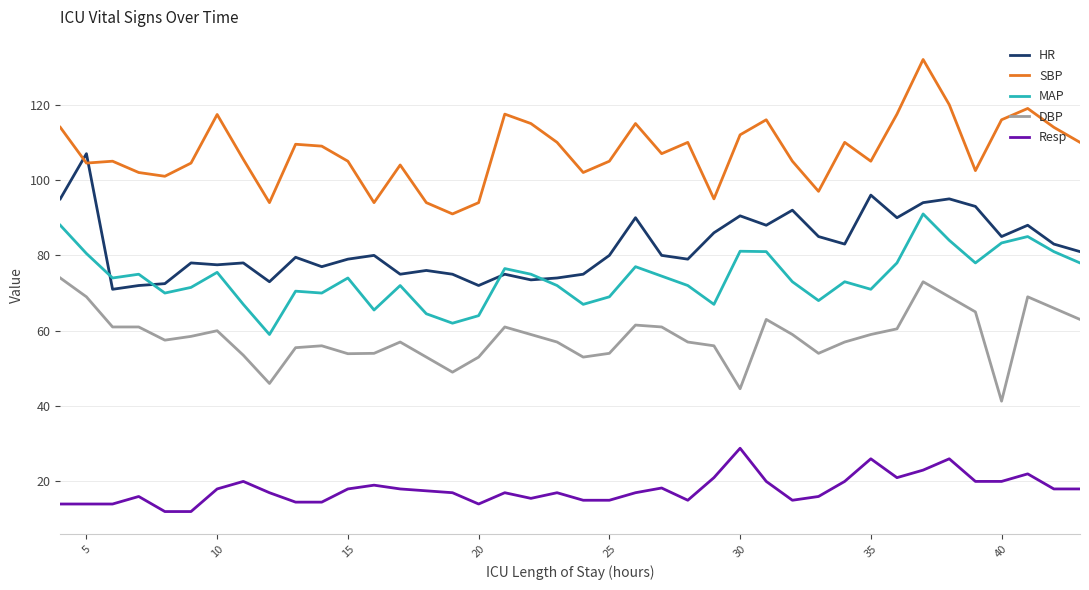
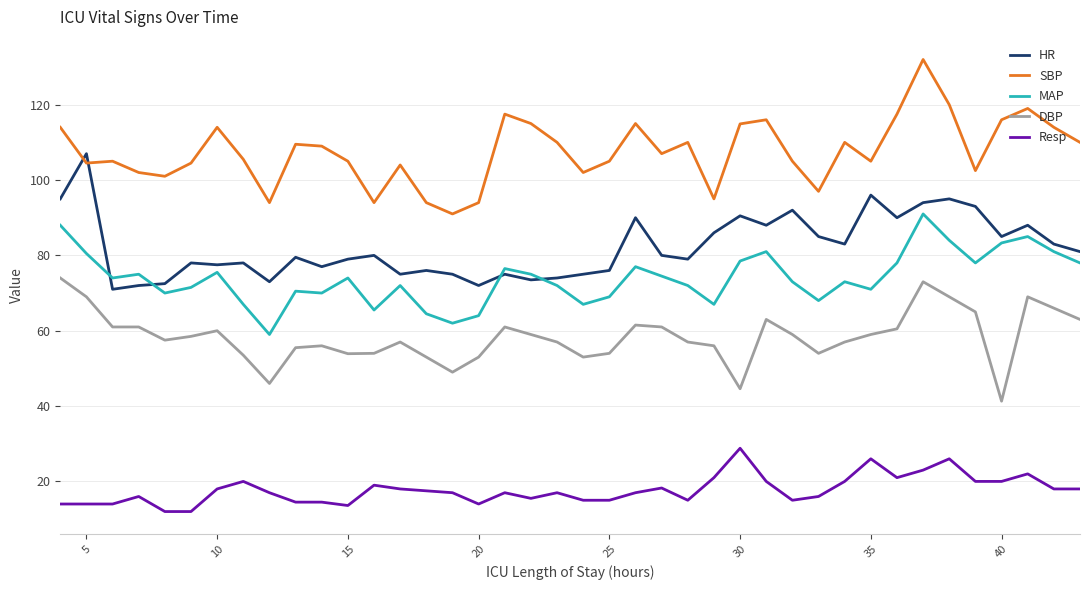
SBP, 10: 117 -> 114
Resp, 15: 18 -> 14
HR, 25: 80 -> 76
SBP, 30: 112 -> 115
MAP, 30: 81 -> 79
